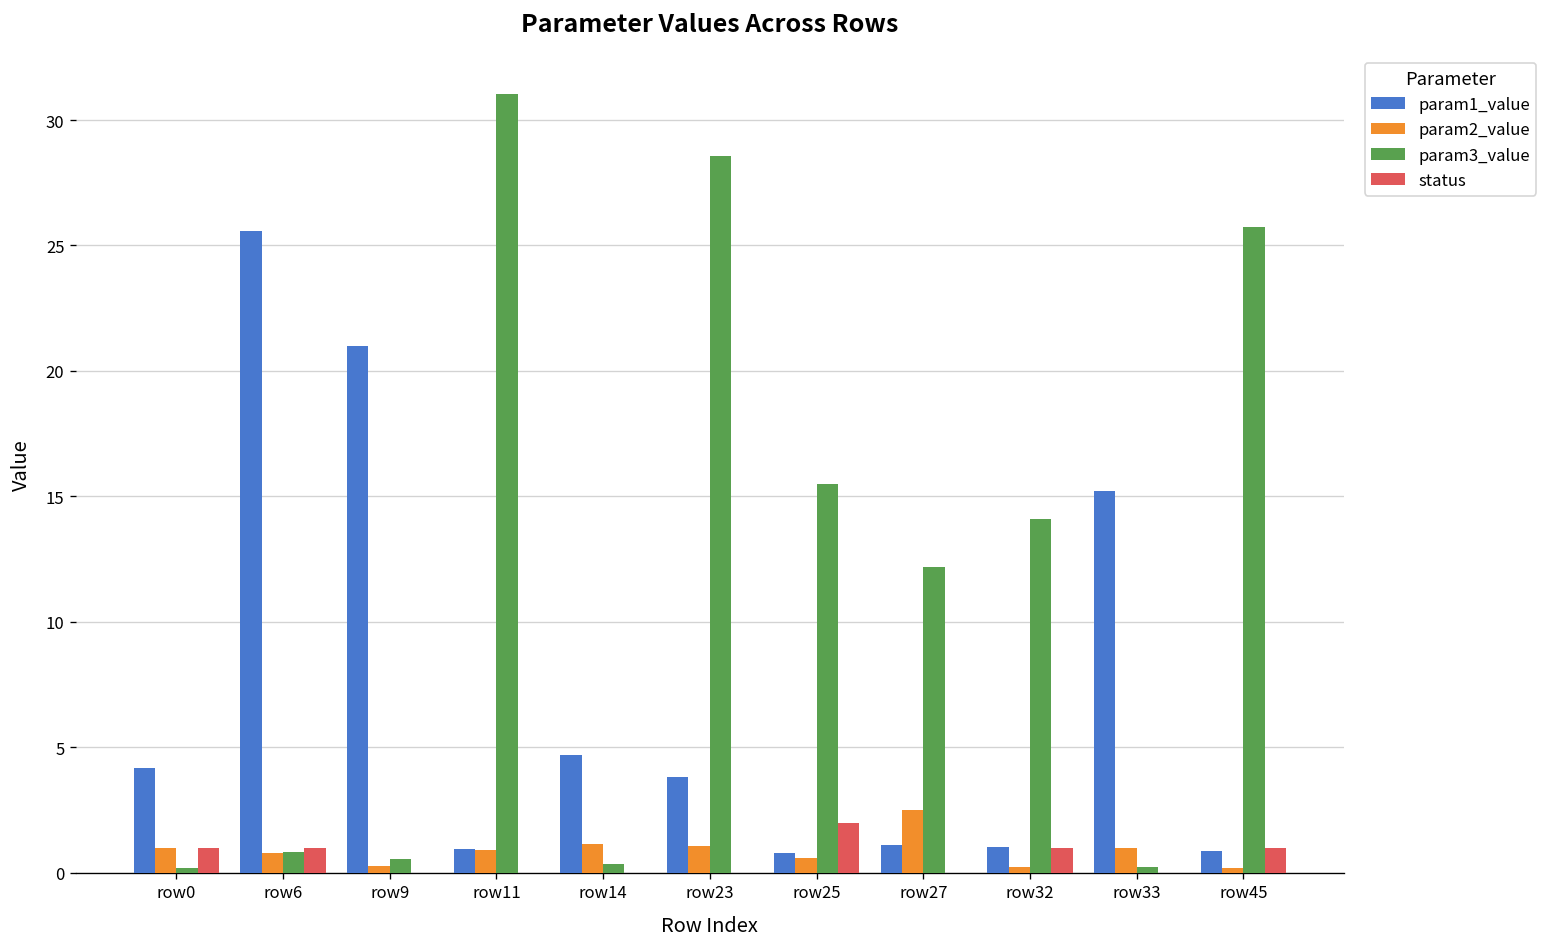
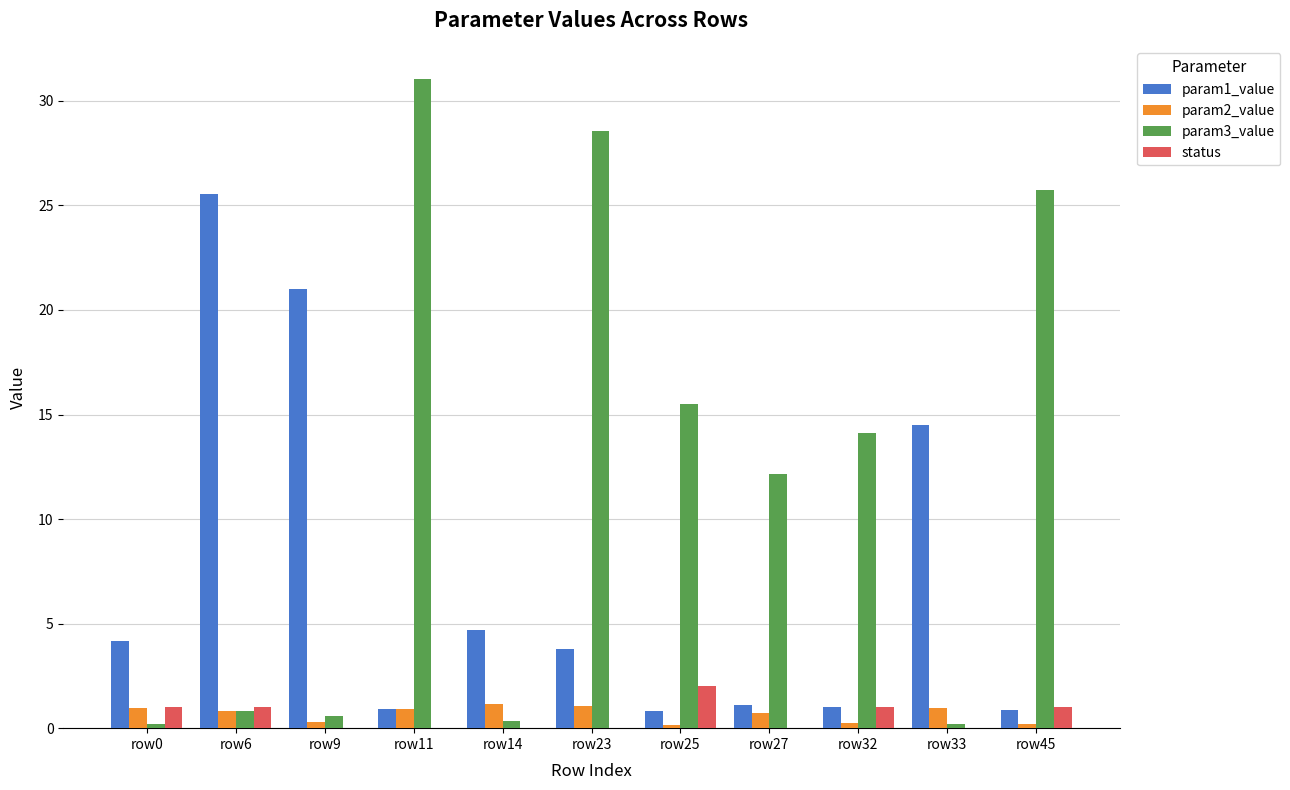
param2_value, row25: 0.6 -> 0.2
param2_value, row27: 2.5 -> 0.7
param1_value, row33: 15.2 -> 14.5
